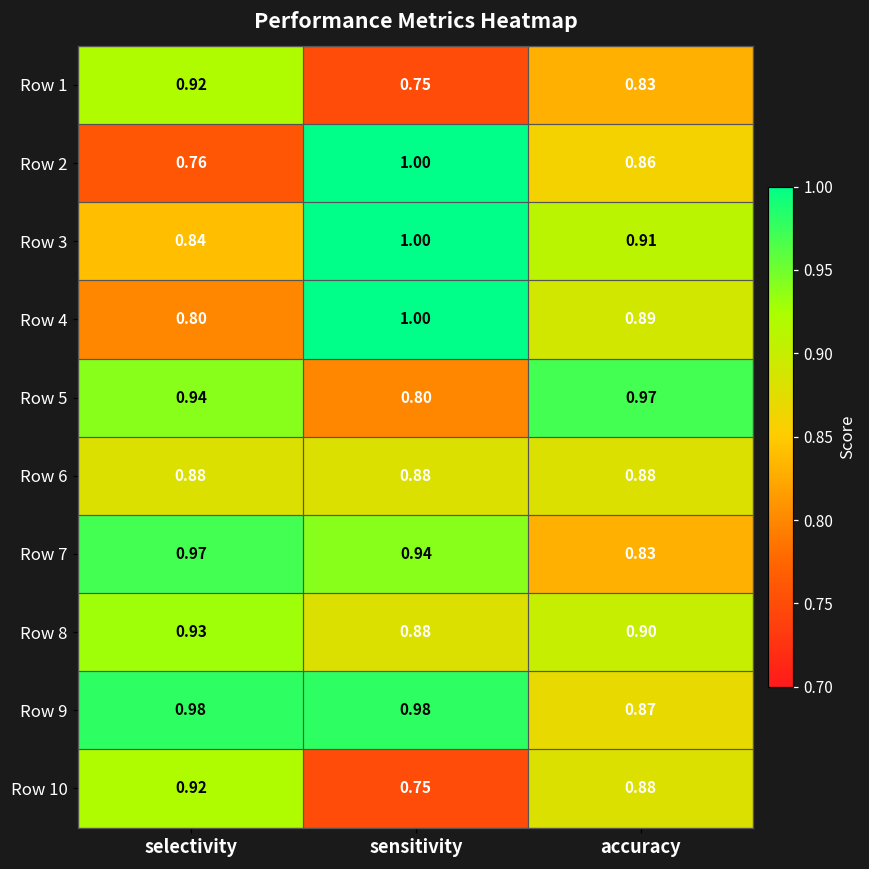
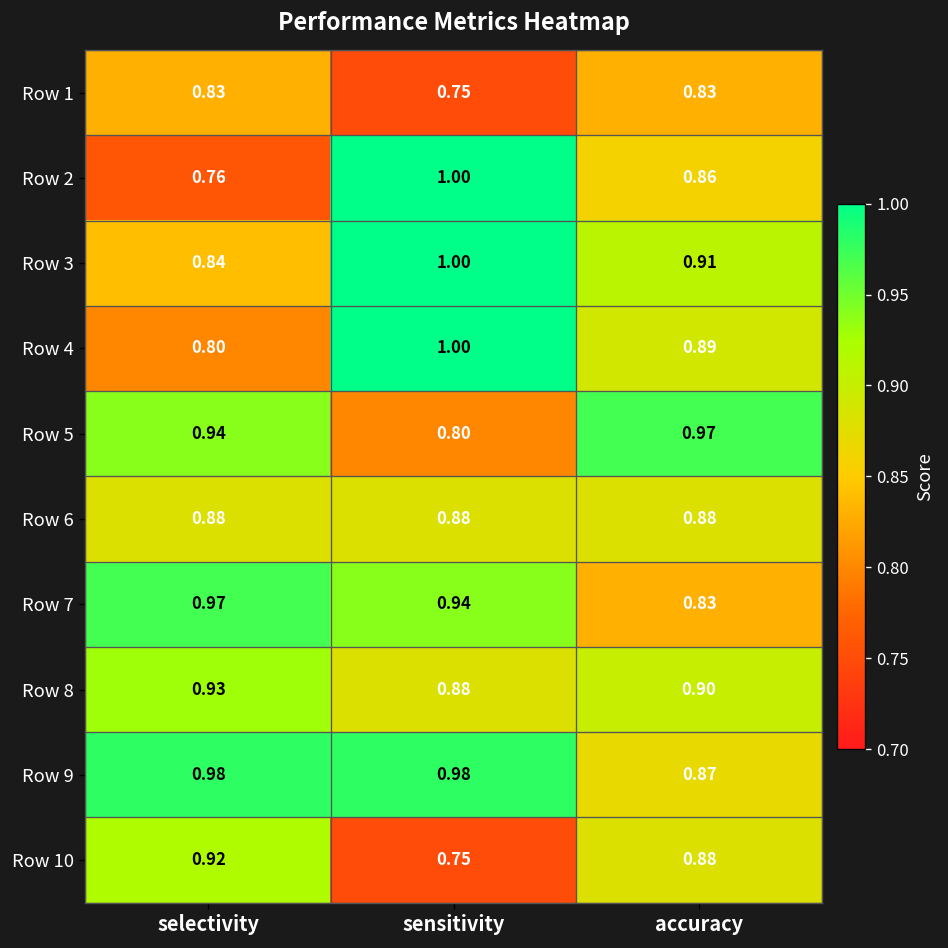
Row 1, selectivity: 0.92 -> 0.83
